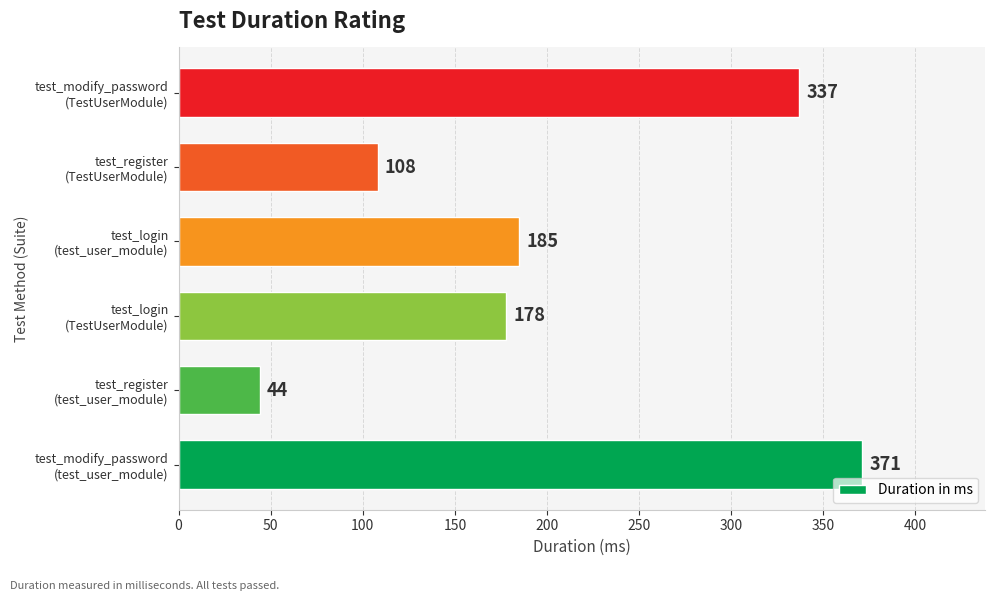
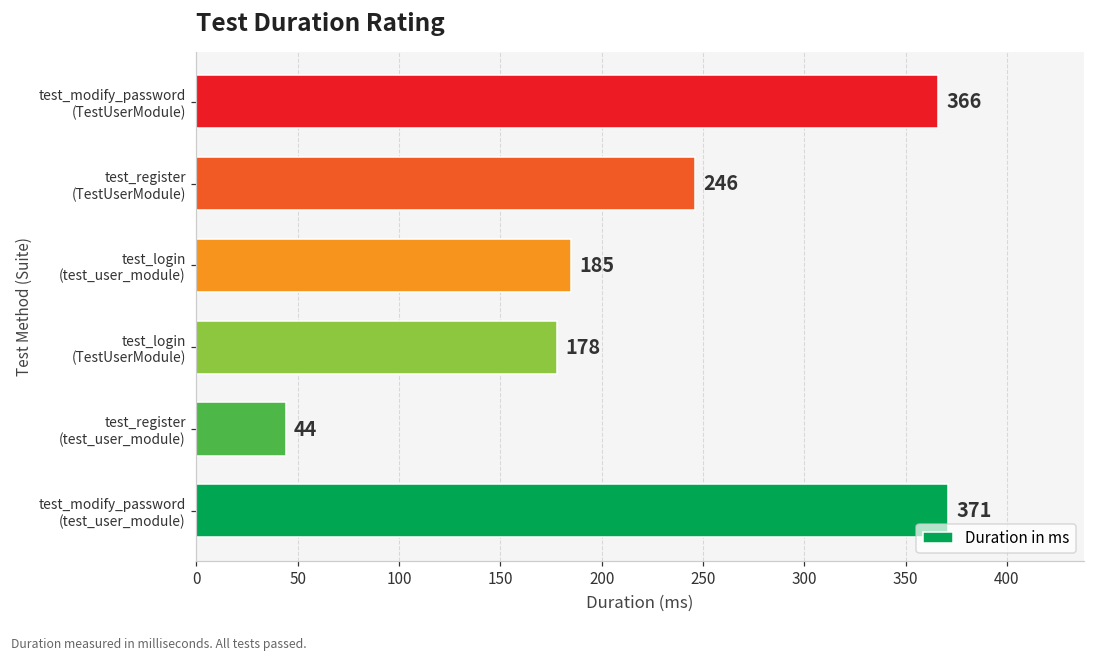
test_modify_password (TestUserModule): 337 -> 366
test_register (TestUserModule): 108 -> 246
